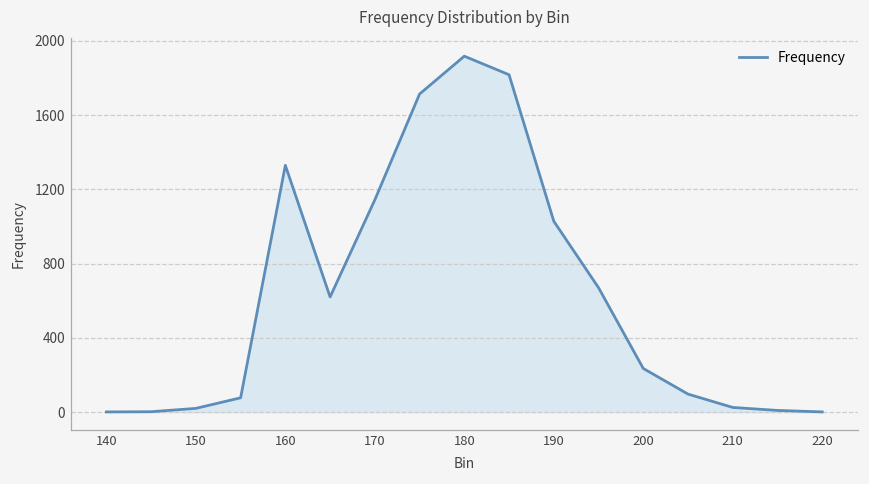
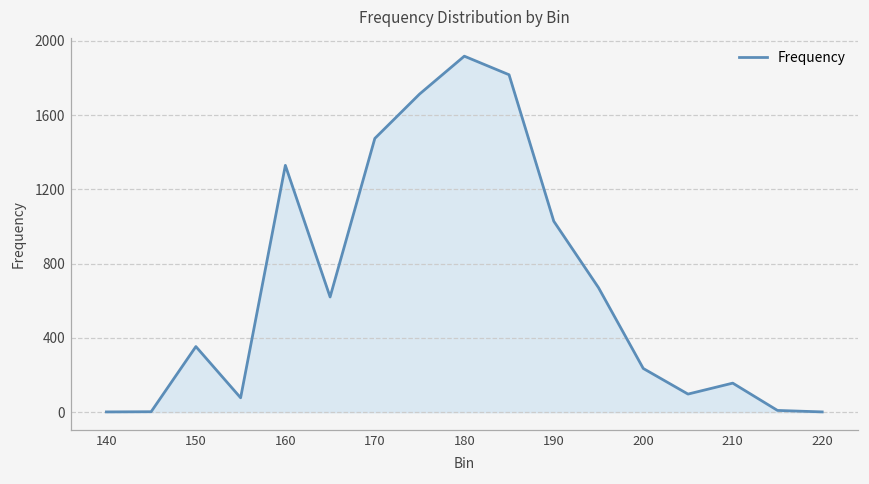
150: 20 -> 350
170: 1140 -> 1470
210: 30 -> 160
